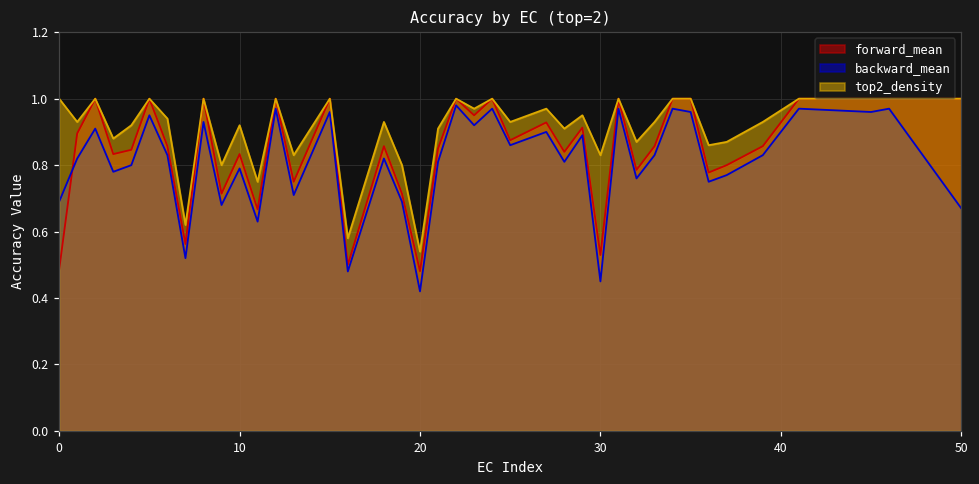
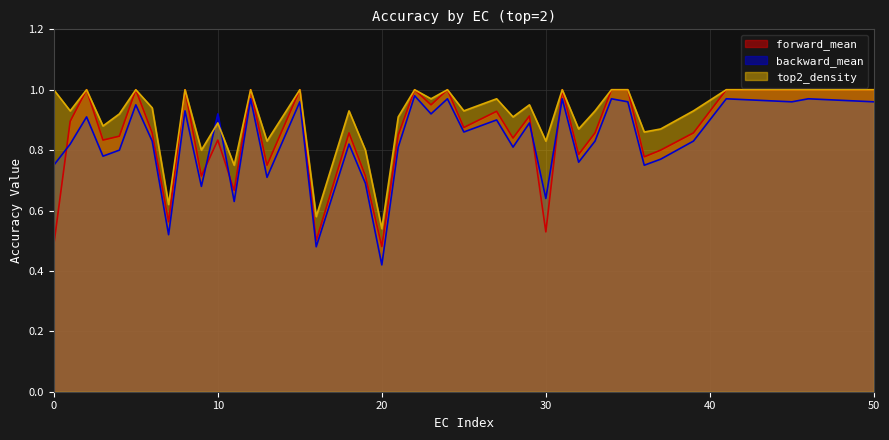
backward_mean, 0: 0.69 -> 0.75
backward_mean, 10: 0.79 -> 0.92
top2_density, 10: 0.92 -> 0.89
backward_mean, 30: 0.45 -> 0.64
backward_mean, 50: 0.67 -> 0.96
